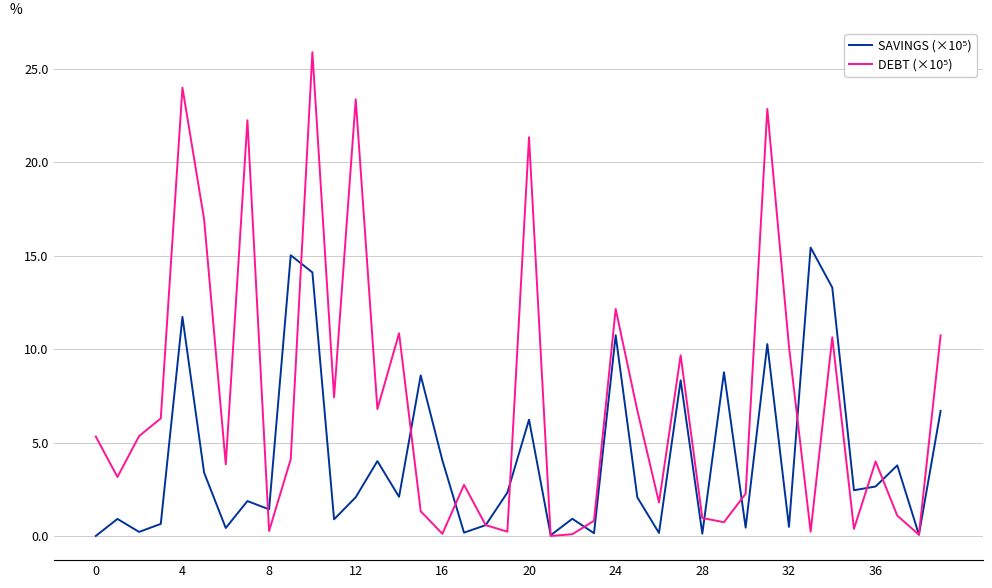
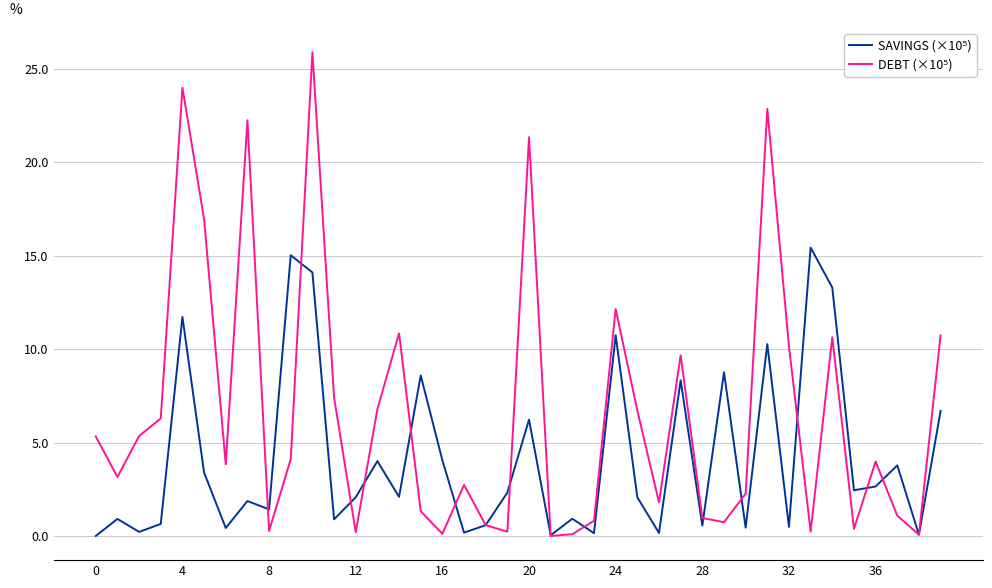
DEBT (×10⁵), 12: 23.4 -> 0.2
SAVINGS (×10⁵), 28: 0.1 -> 0.6
